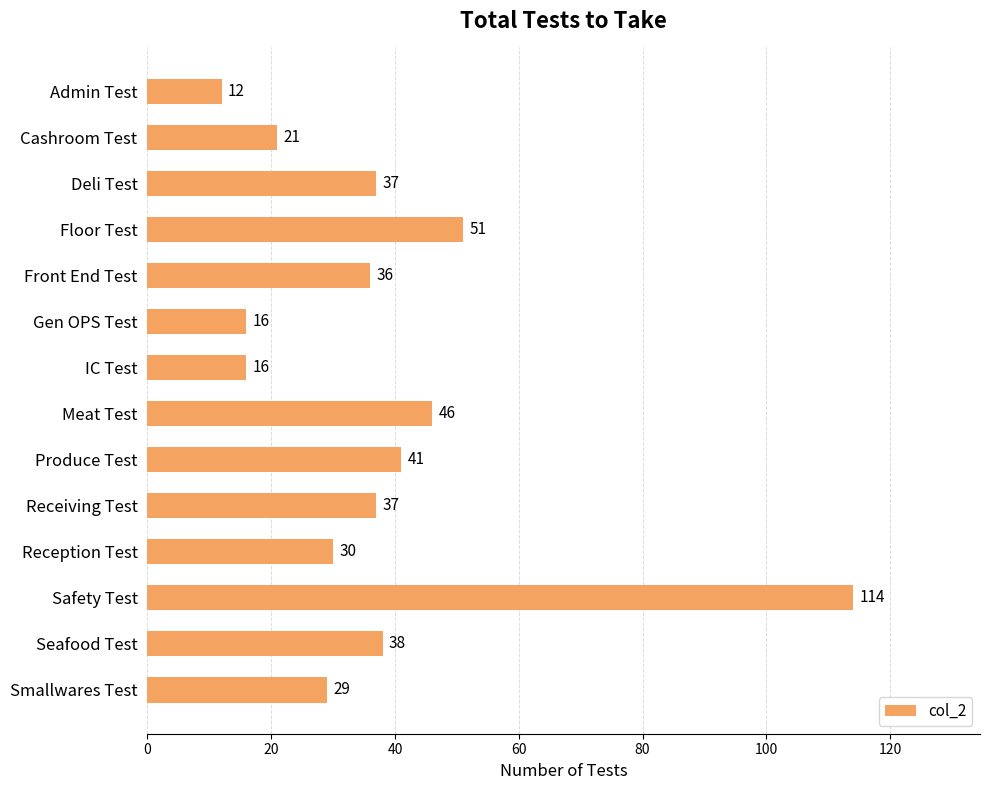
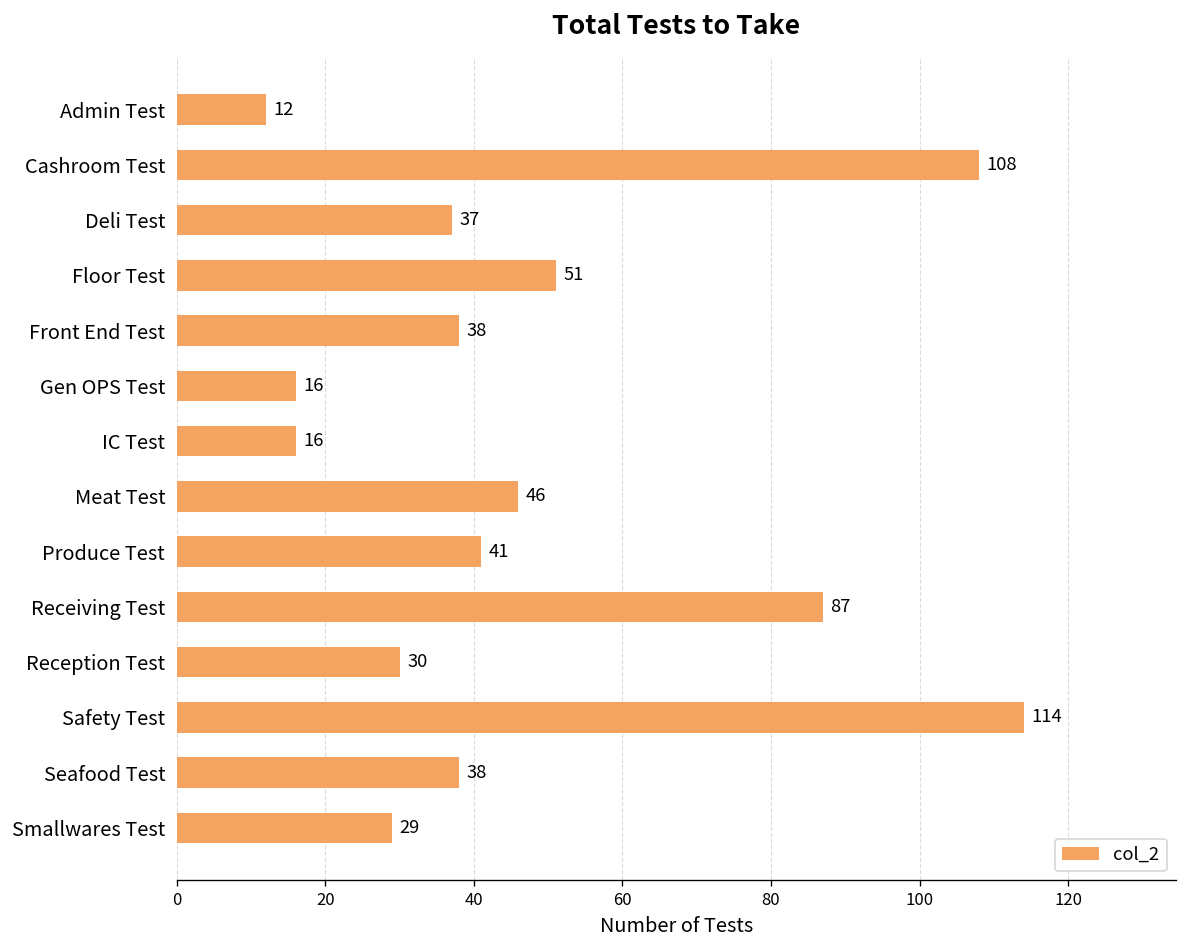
Cashroom Test: 21 -> 108
Front End Test: 36 -> 38
Receiving Test: 37 -> 87
